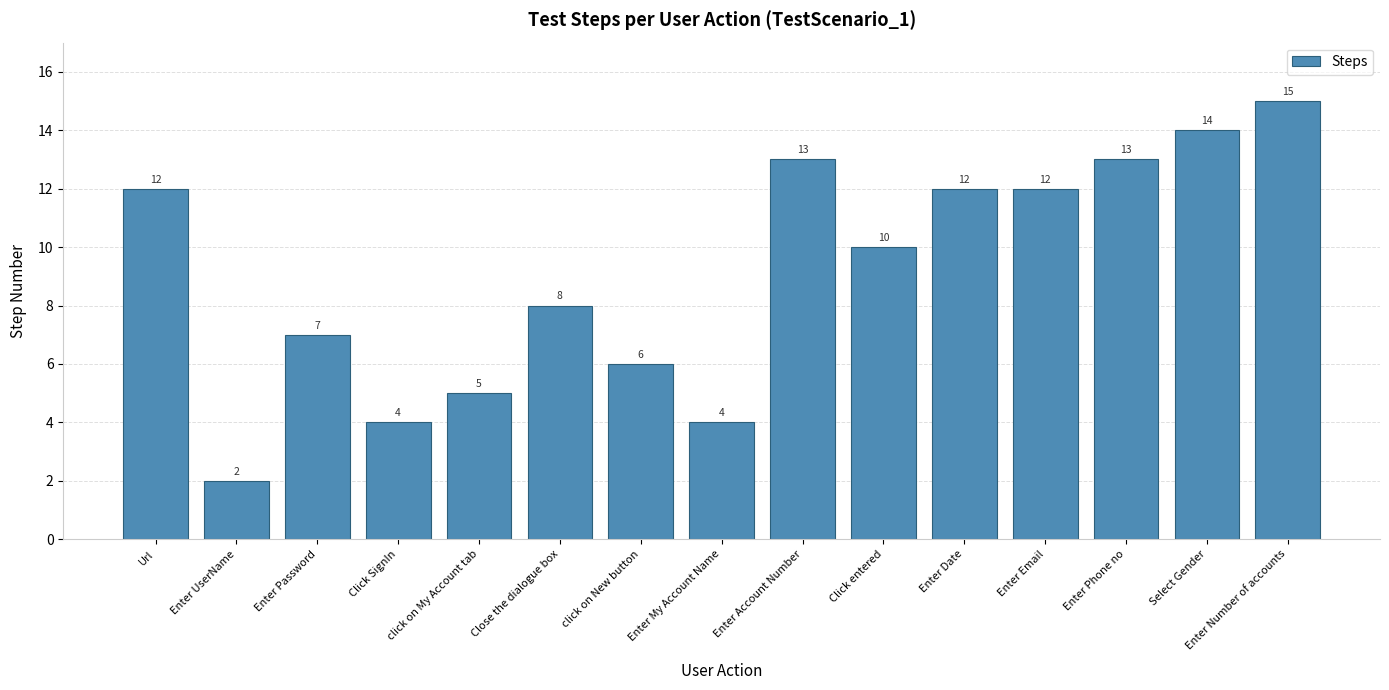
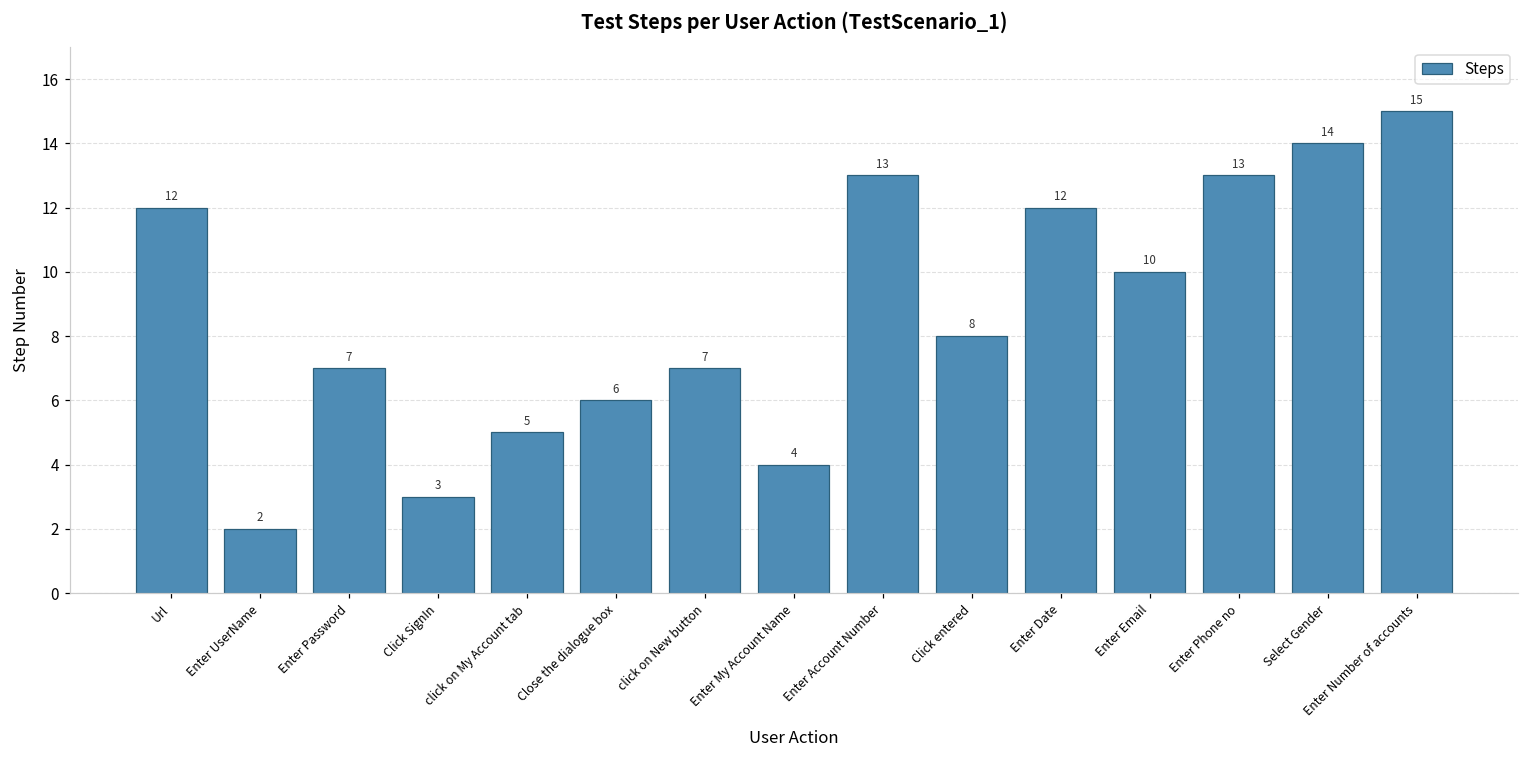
Click SignIn: 4 -> 3
Close the dialogue box: 8 -> 6
click on New button: 6 -> 7
Click entered: 10 -> 8
Enter Email: 12 -> 10
